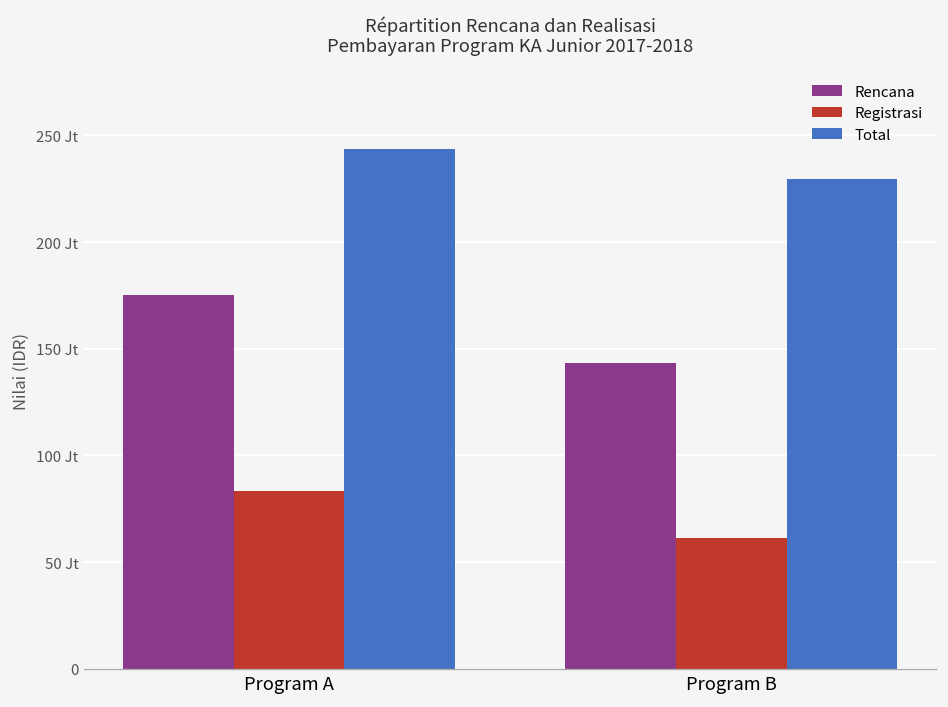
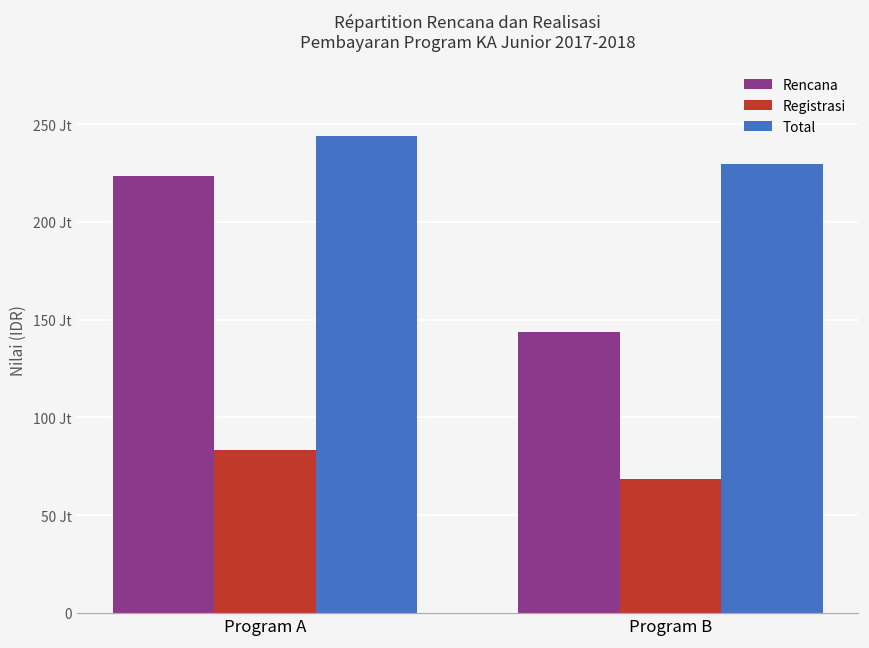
Rencana, Program A: 175 Jt -> 223 Jt
Registrasi, Program B: 61 Jt -> 69 Jt
